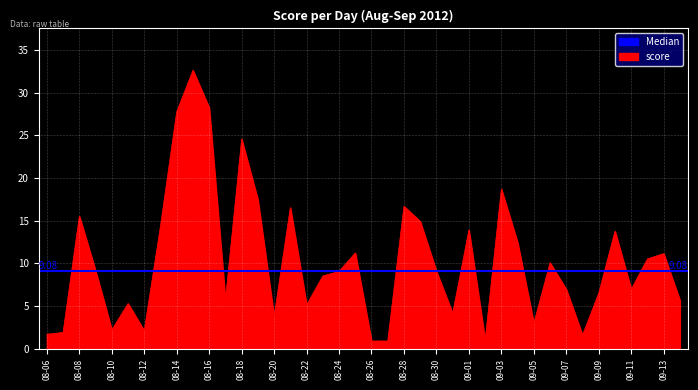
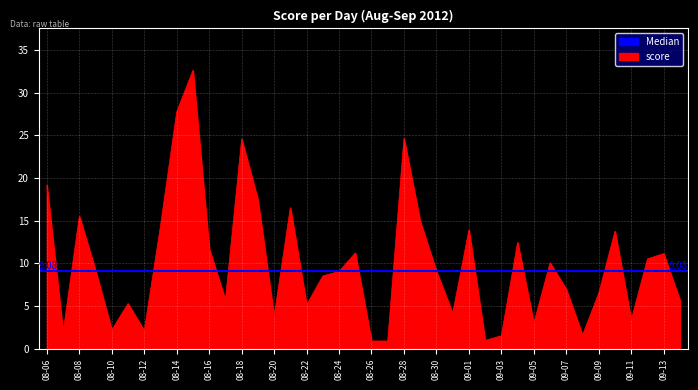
08-06: 2 -> 19
08-16: 28 -> 12
08-28: 17 -> 25
09-03: 19 -> 2
09-11: 7 -> 3
